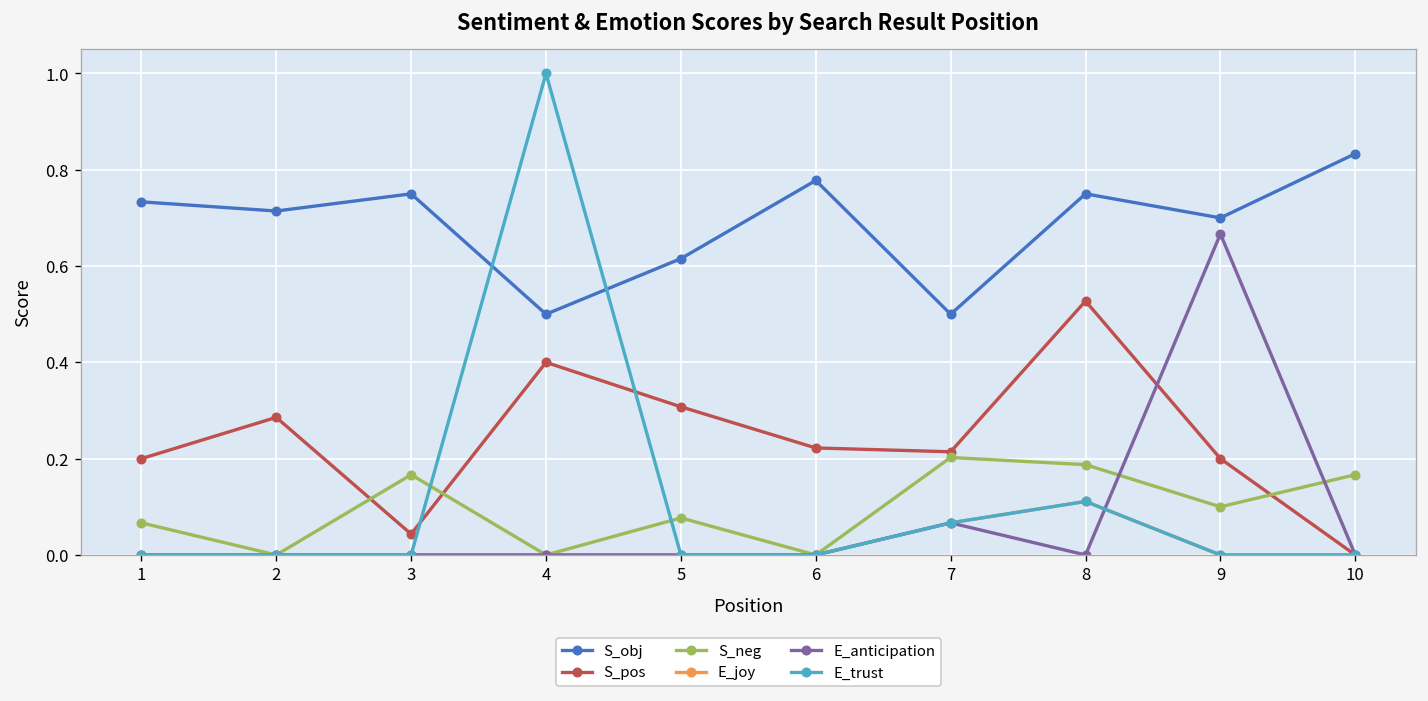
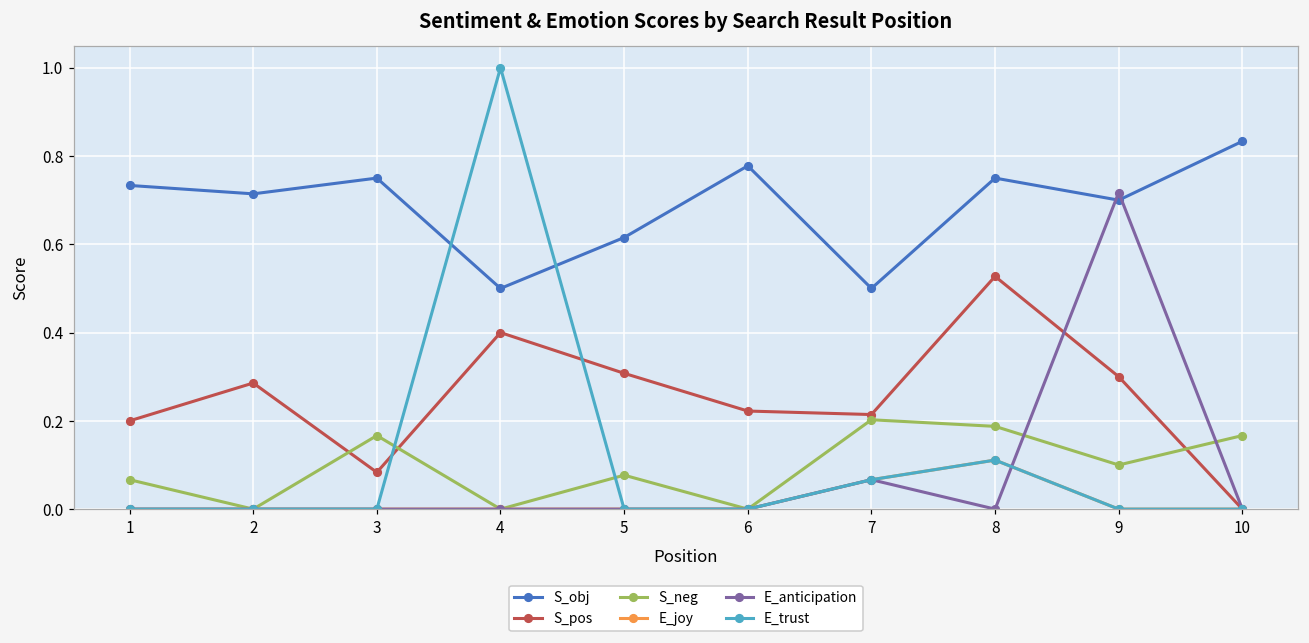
S_pos, 3: 0.04 -> 0.08
S_pos, 9: 0.2 -> 0.3
E_anticipation, 9: 0.67 -> 0.72
